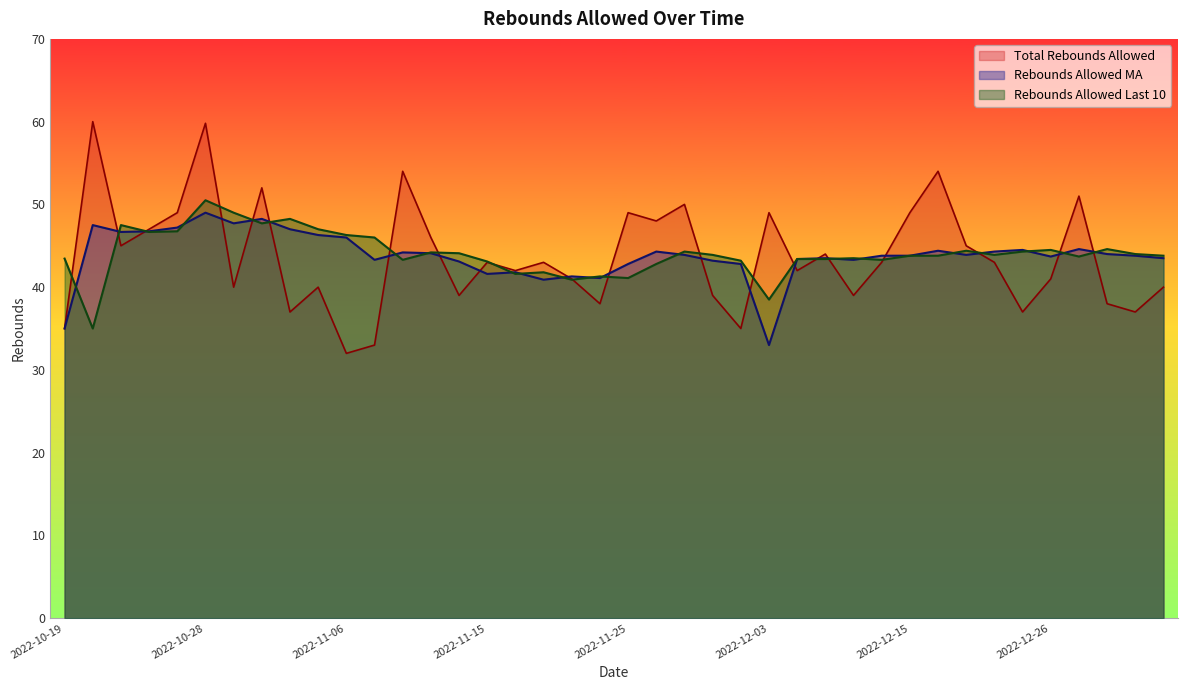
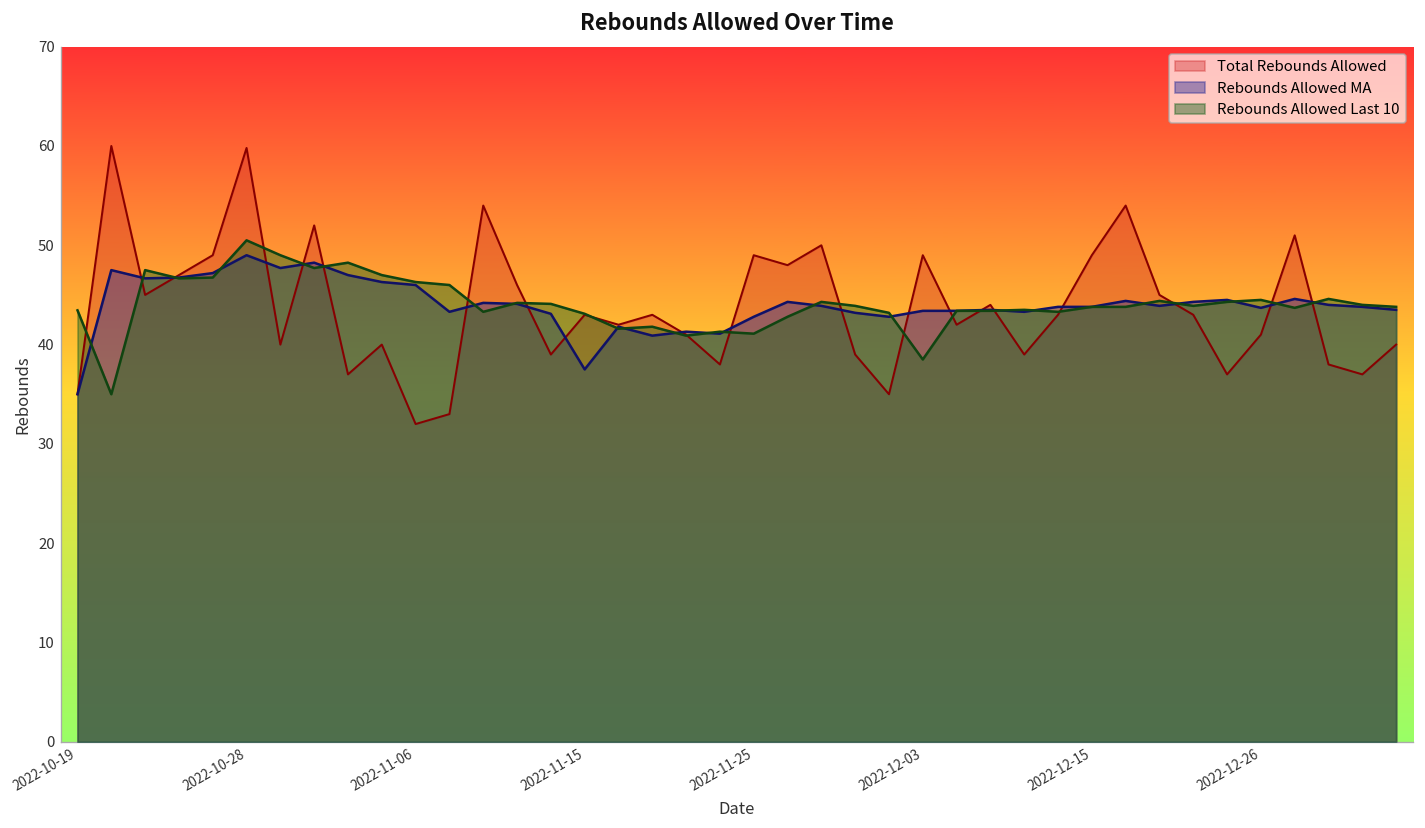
Rebounds Allowed MA, 2022-11-15: 42 -> 38
Rebounds Allowed MA, 2022-12-03: 33 -> 43
